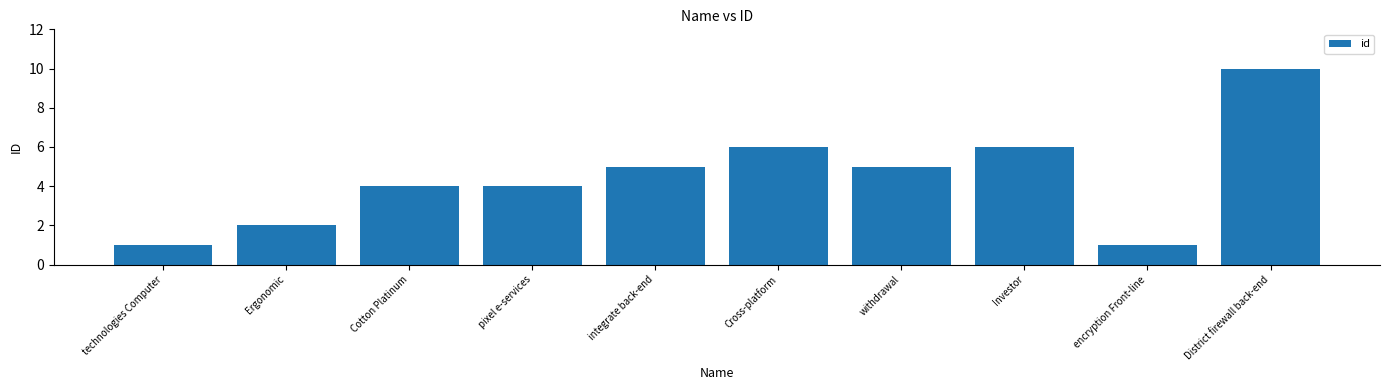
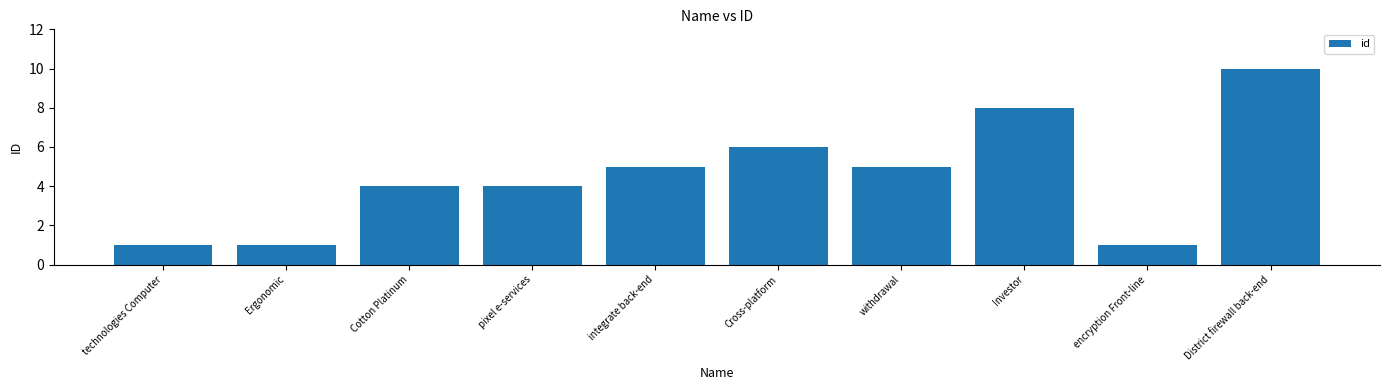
Ergonomic: 2 -> 1
Investor: 6 -> 8
